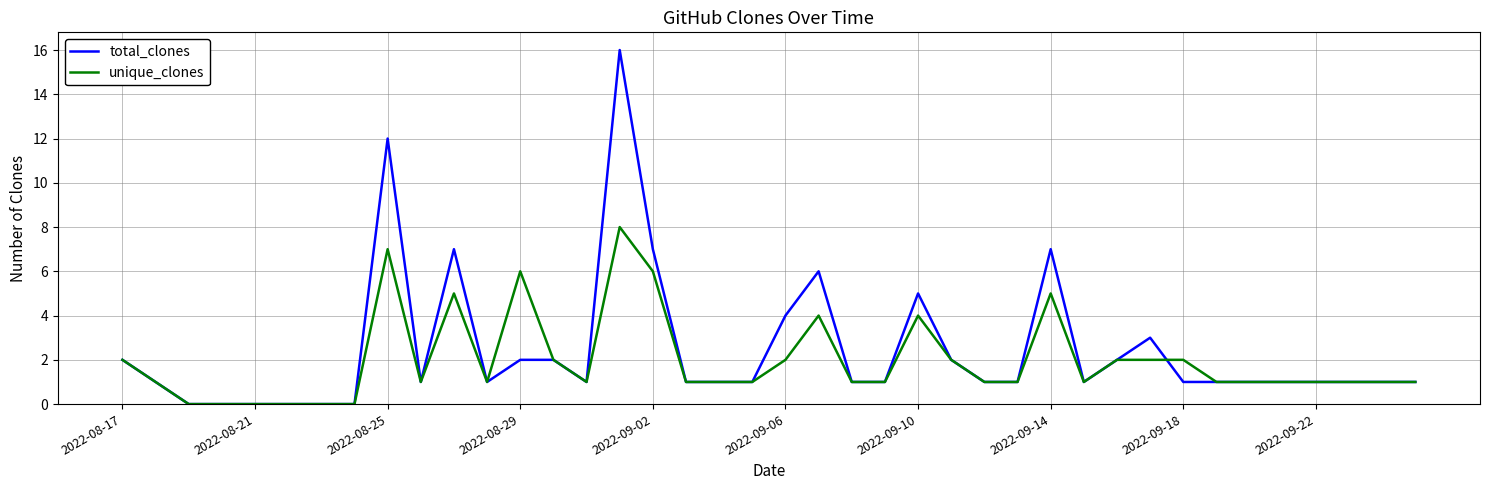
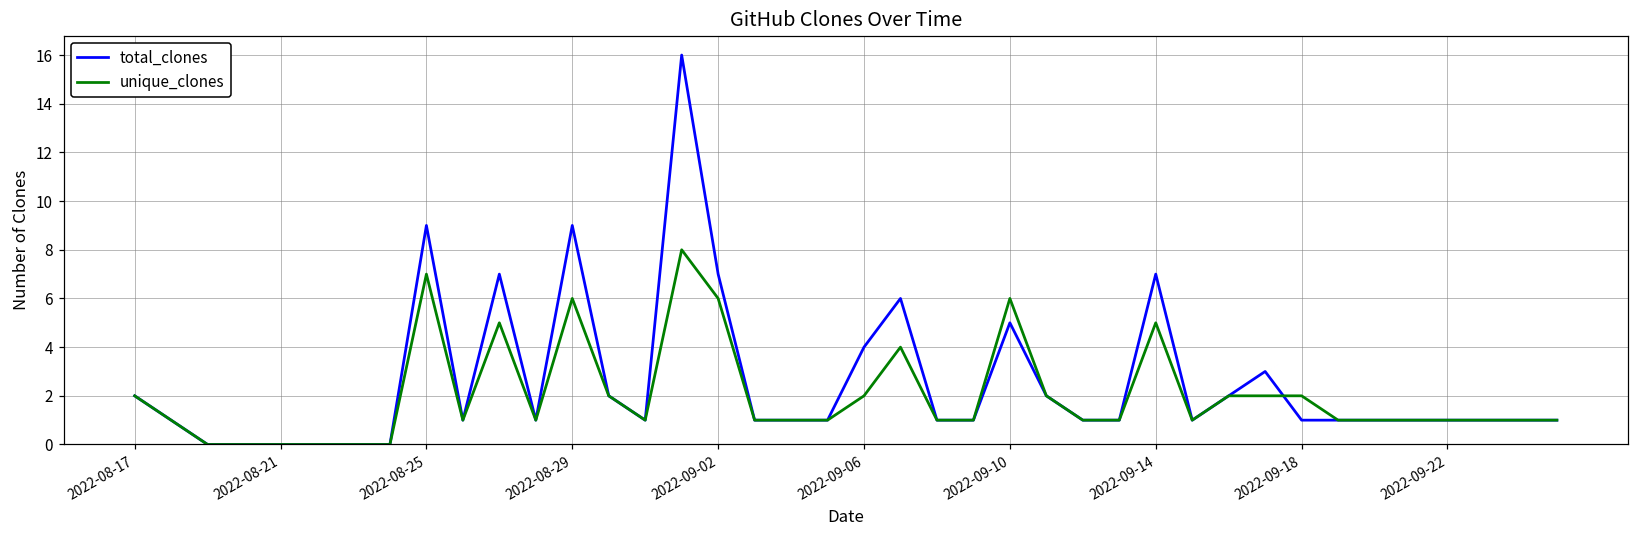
total_clones, 2022-08-25: 12 -> 9
total_clones, 2022-08-29: 2 -> 9
unique_clones, 2022-09-10: 4 -> 6
